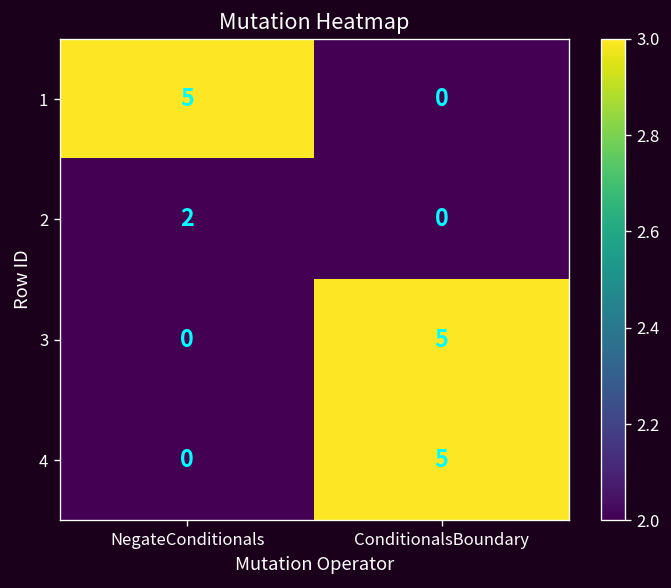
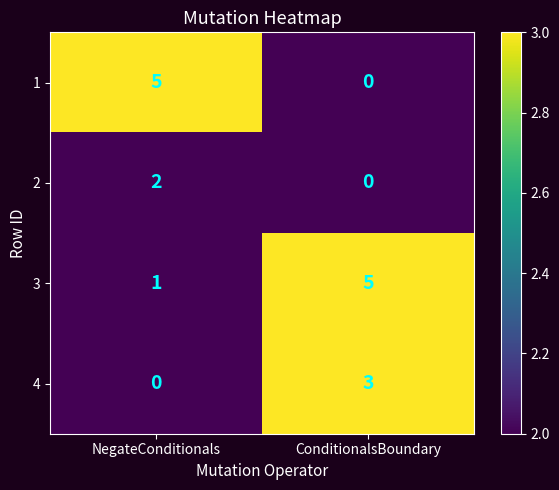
3, NegateConditionals: 0 -> 1
4, ConditionalsBoundary: 5 -> 3
